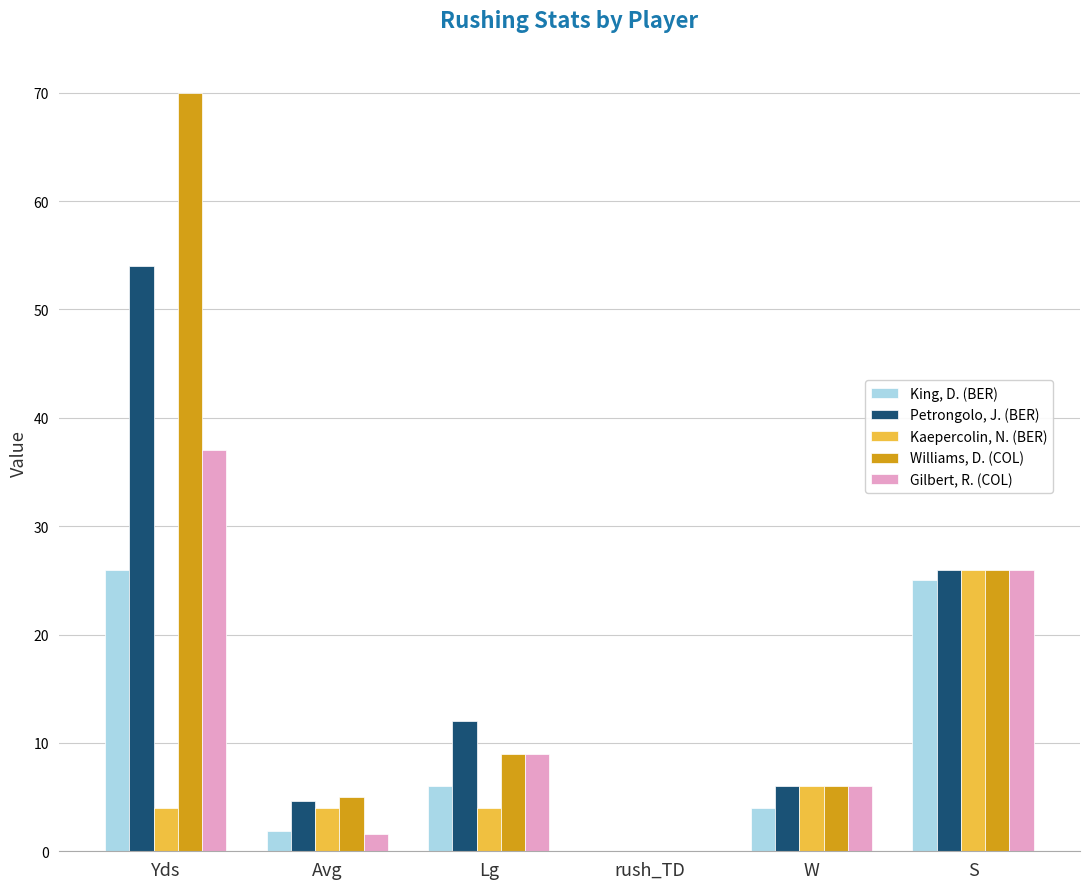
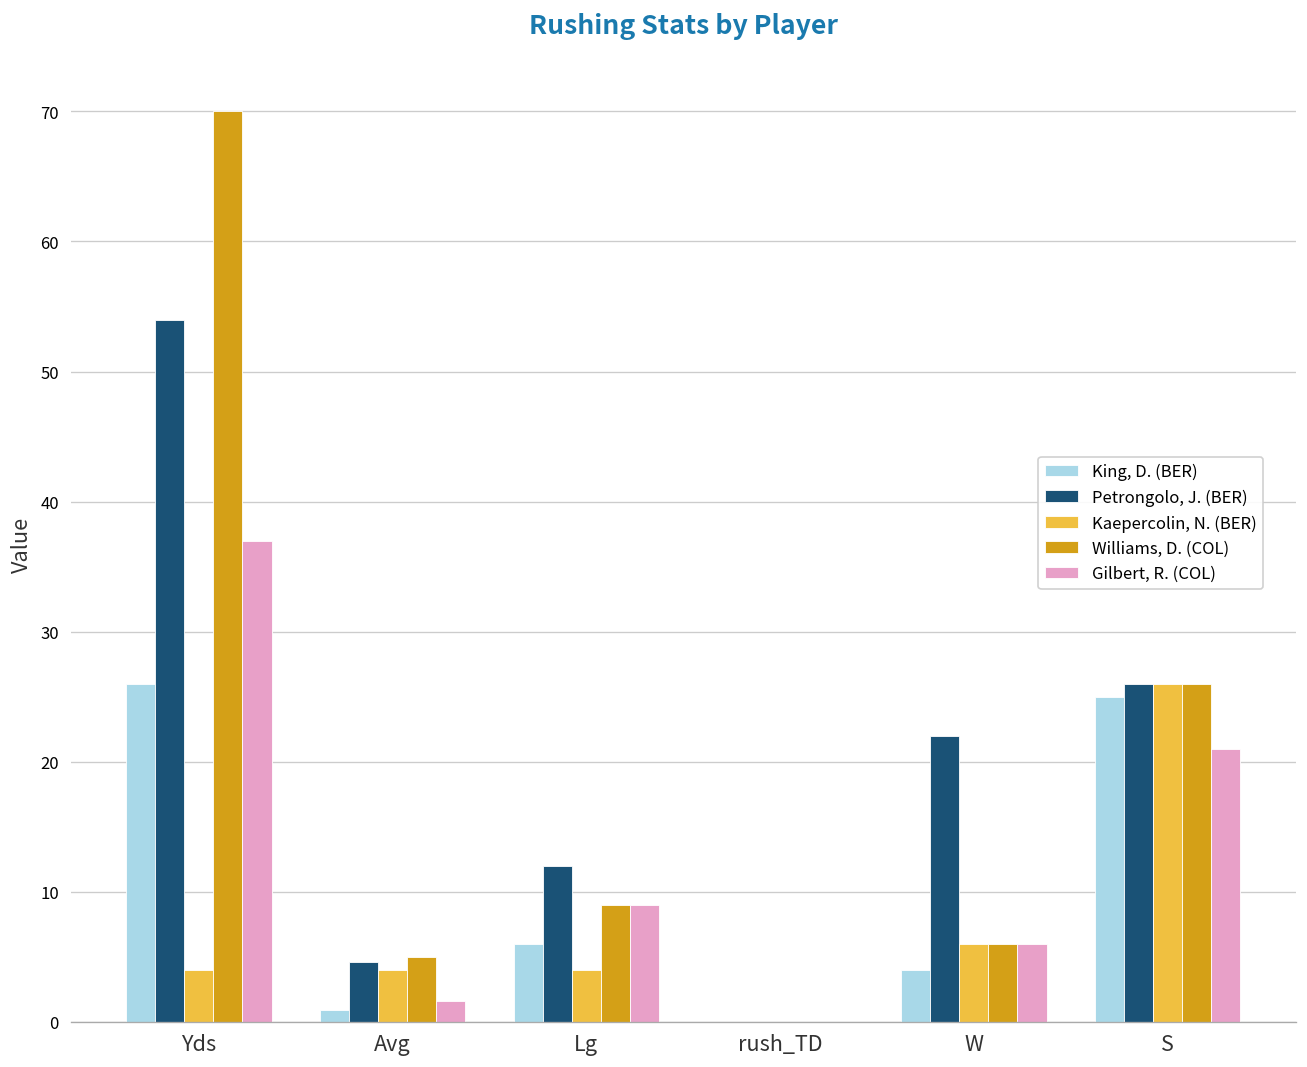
King, D. (BER), Avg: 1.9 -> 0.9
Petrongolo, J. (BER), W: 6 -> 22
Gilbert, R. (COL), S: 26 -> 21
